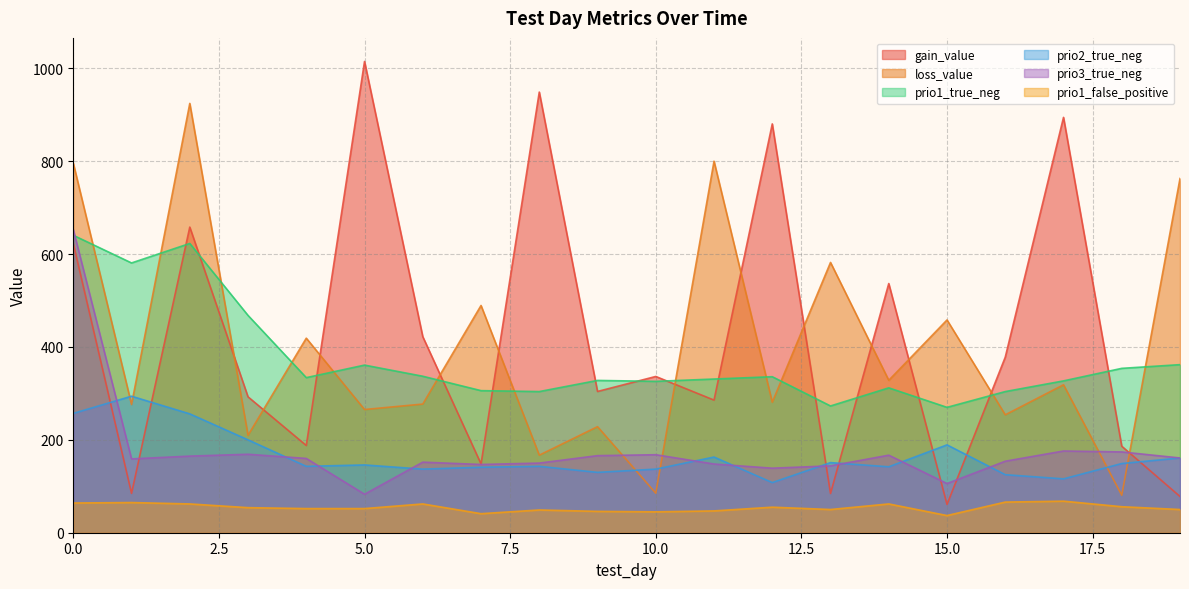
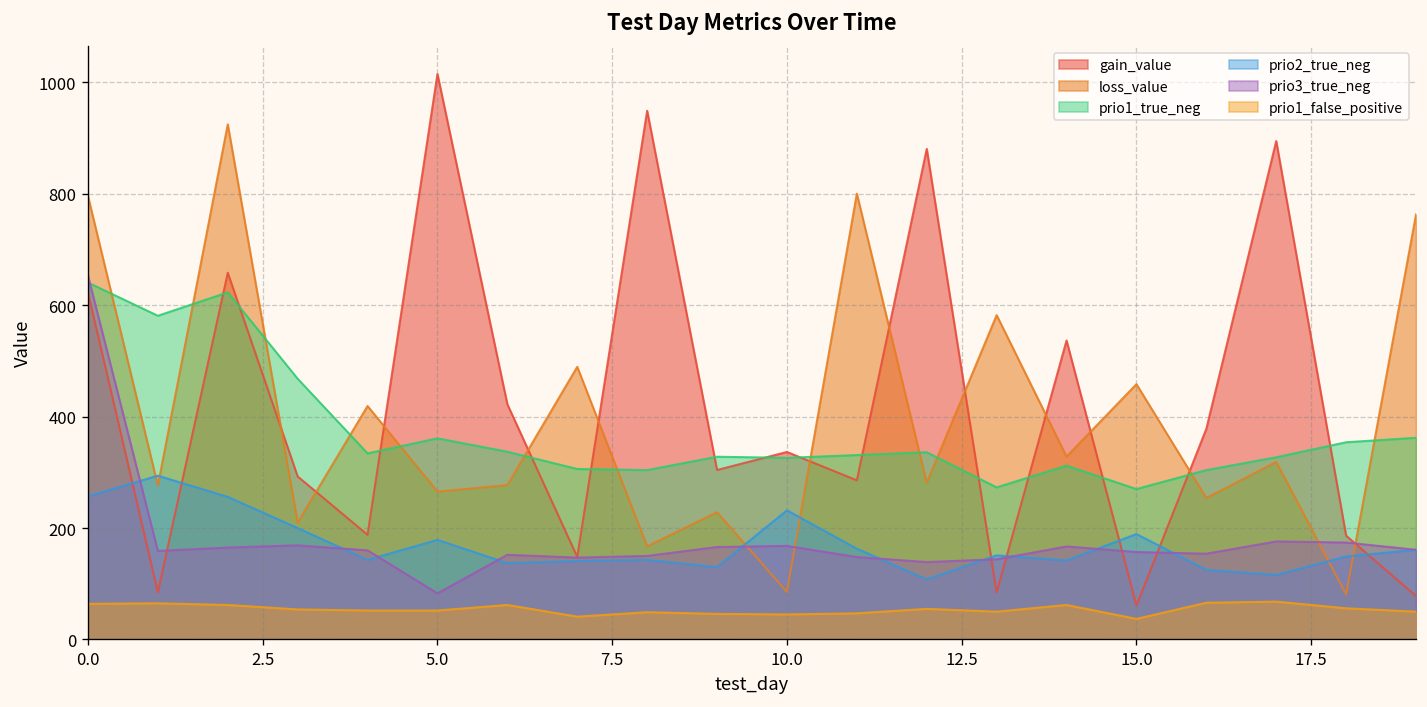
prio2_true_neg, 5.0: 150 -> 180
prio2_true_neg, 10.0: 140 -> 230
prio3_true_neg, 15.0: 110 -> 160
